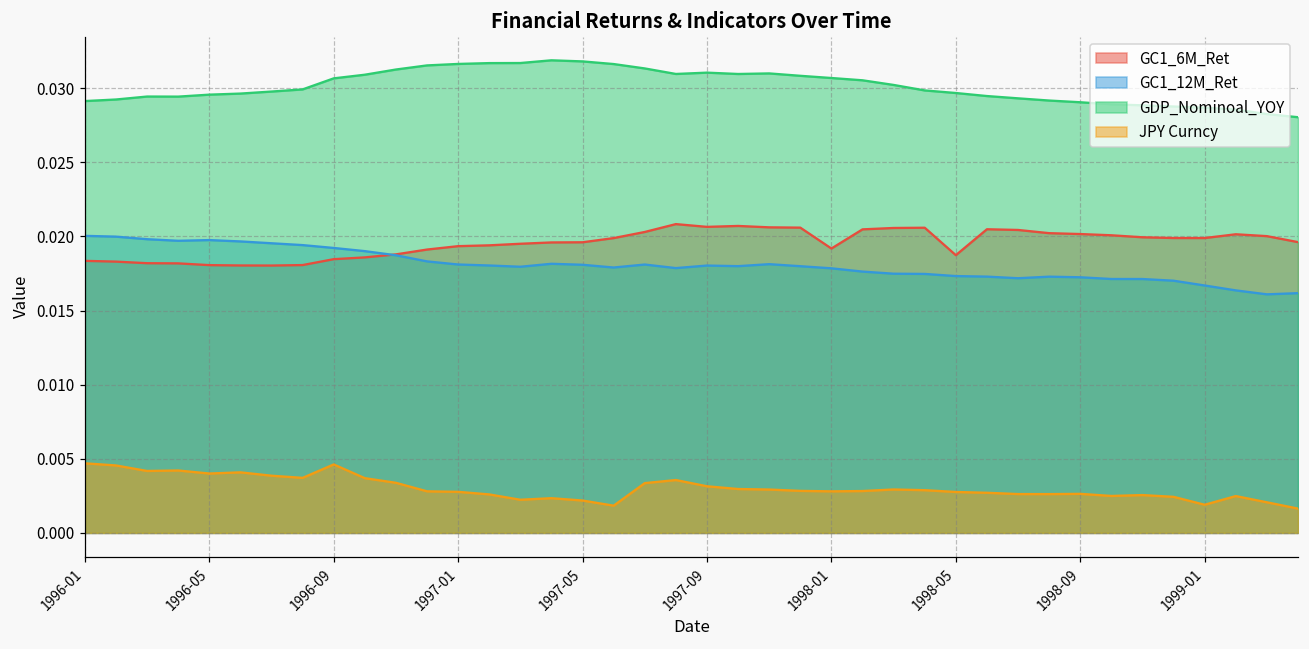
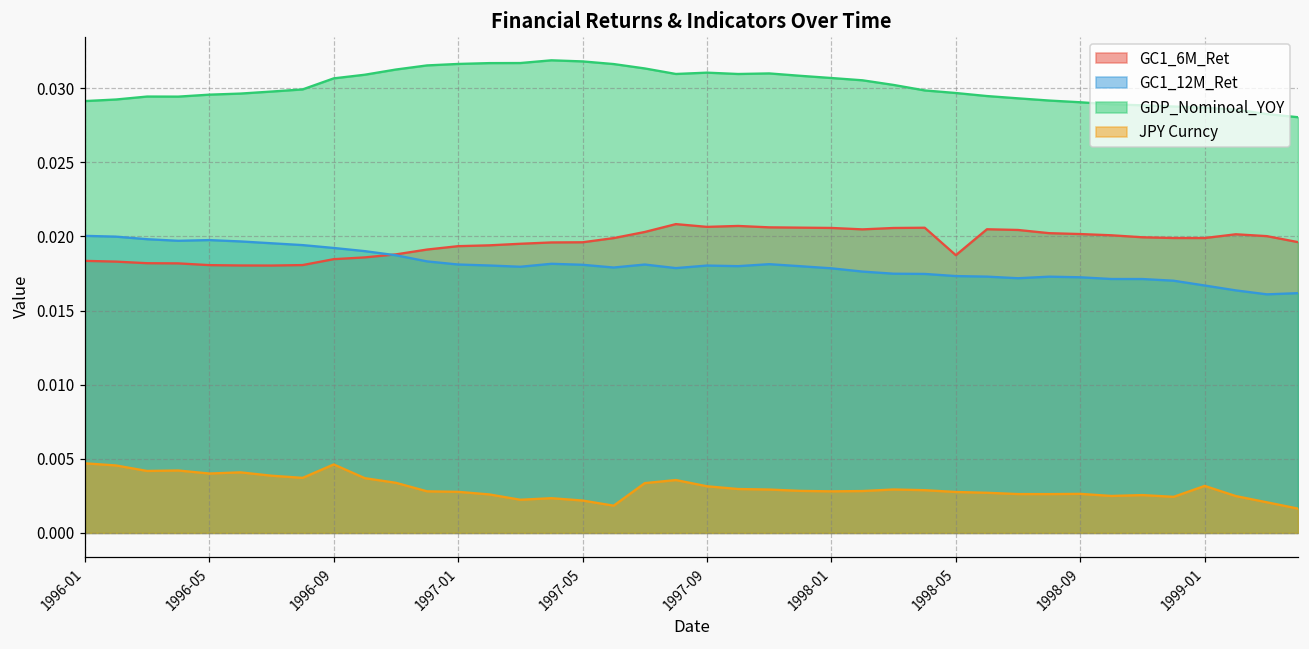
GC1_6M_Ret, 1998-01: 0.0192 -> 0.0206
JPY Curncy, 1999-01: 0.0019 -> 0.0032
